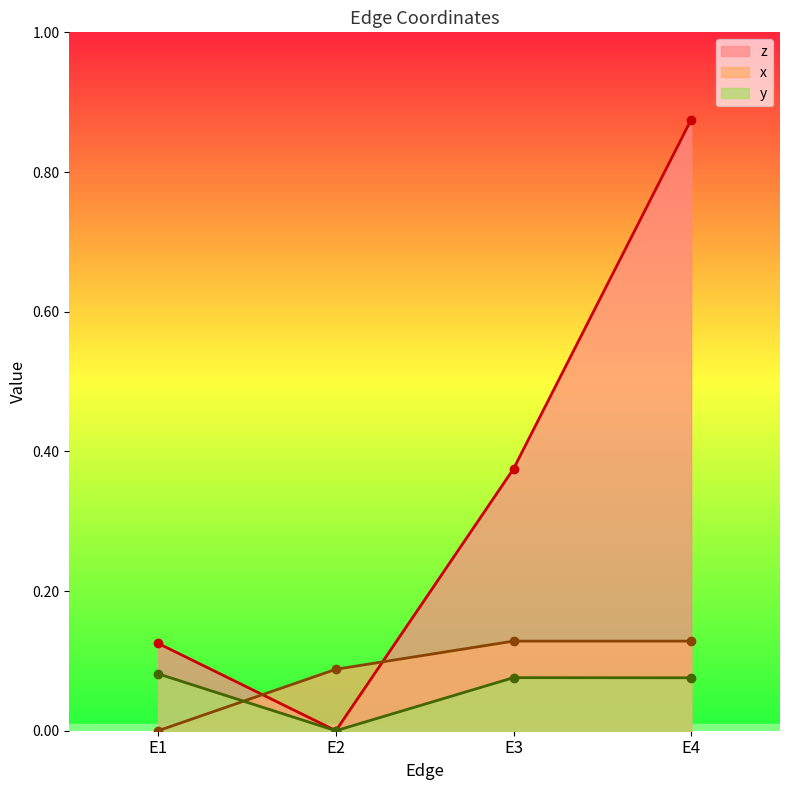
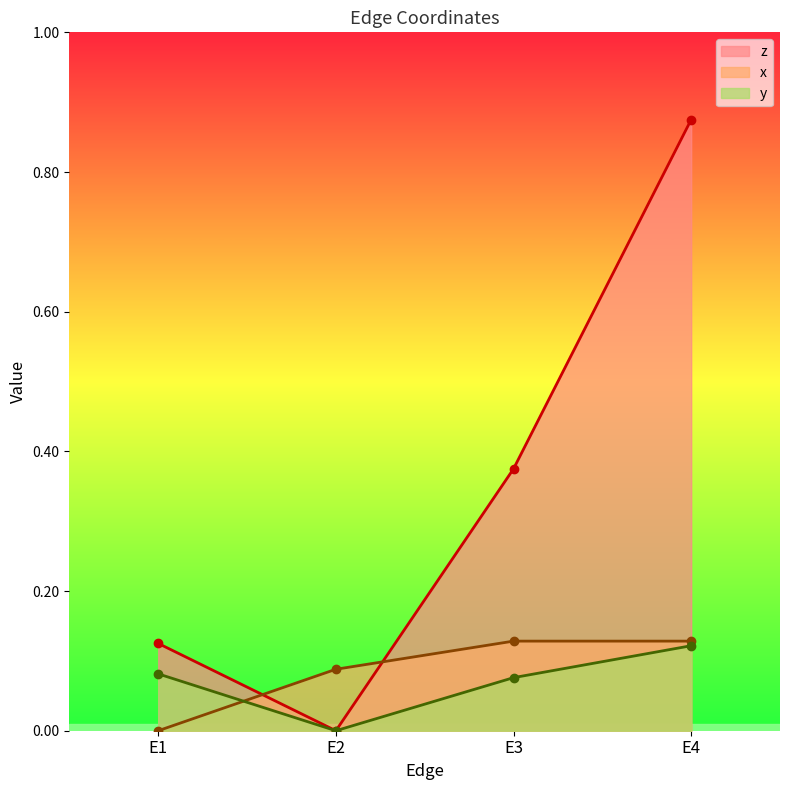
y, E4: 0.08 -> 0.12
